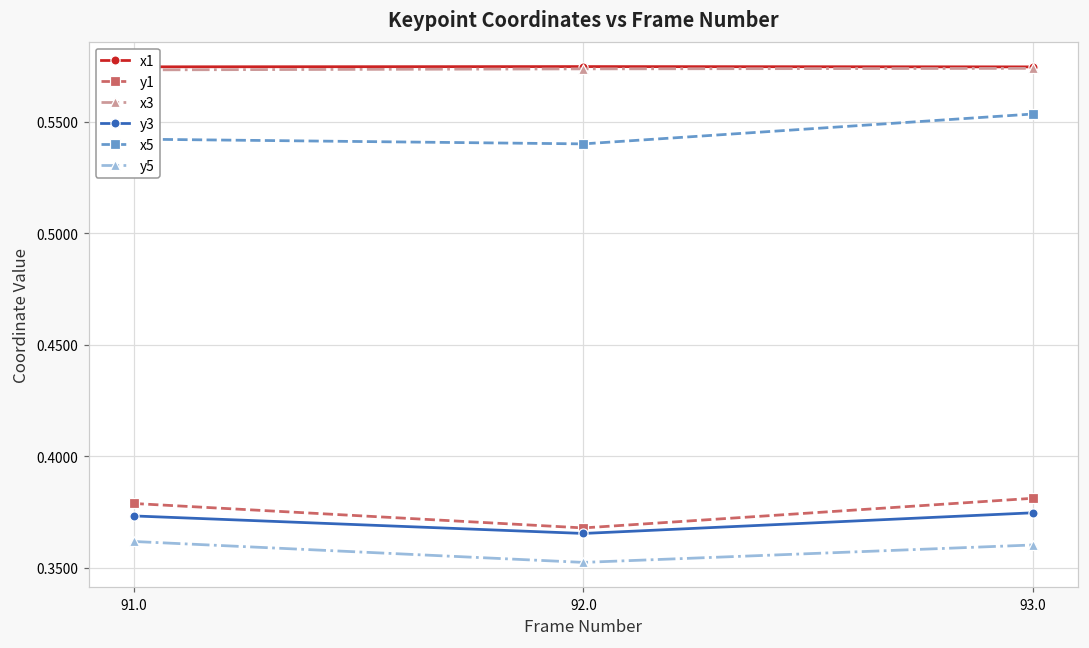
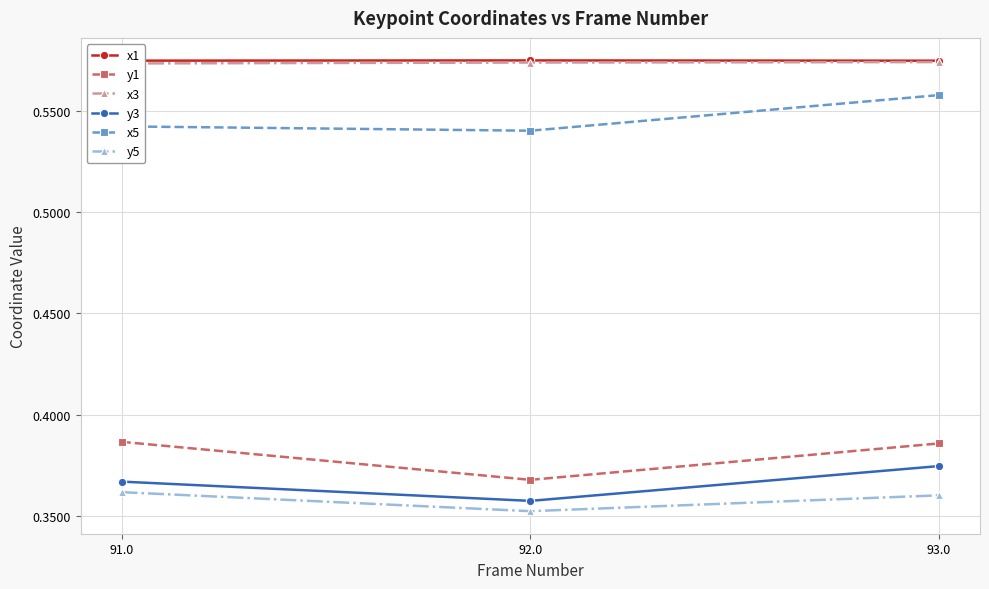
y1, 91.0: 0.379 -> 0.387
y3, 91.0: 0.373 -> 0.367
y3, 92.0: 0.365 -> 0.358
y1, 93.0: 0.381 -> 0.386
x5, 93.0: 0.554 -> 0.558
